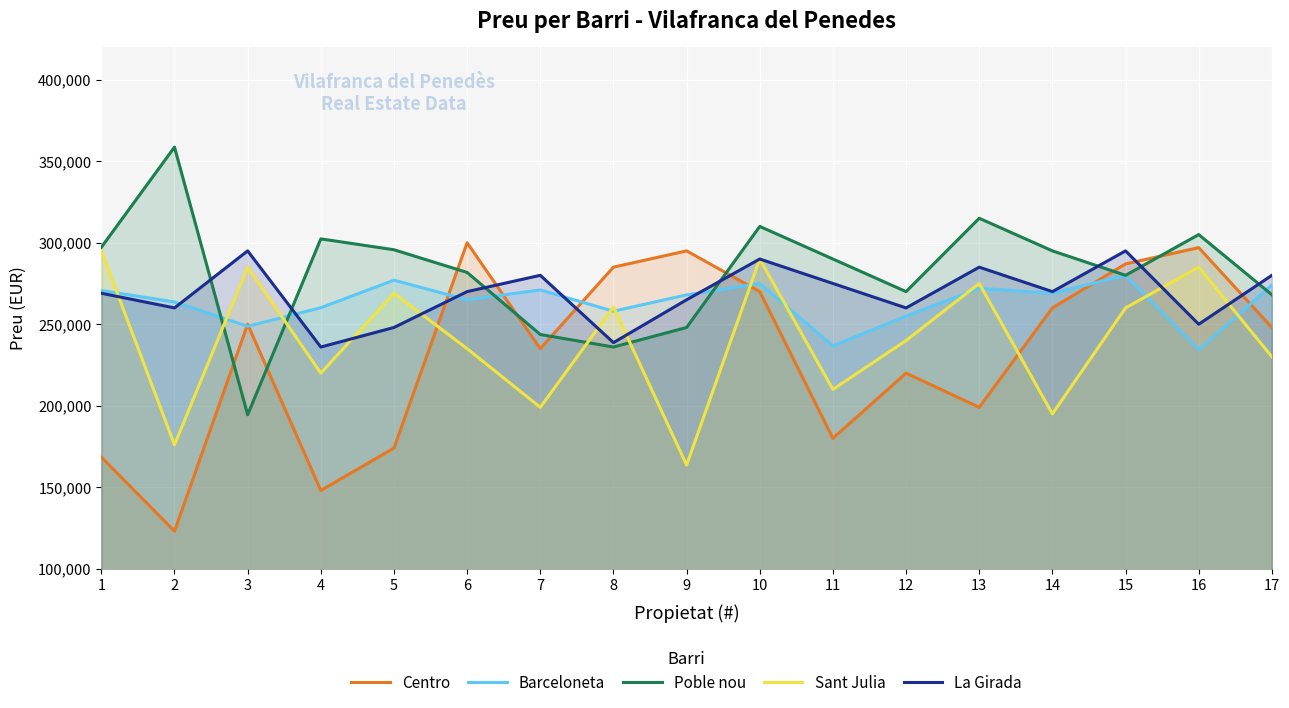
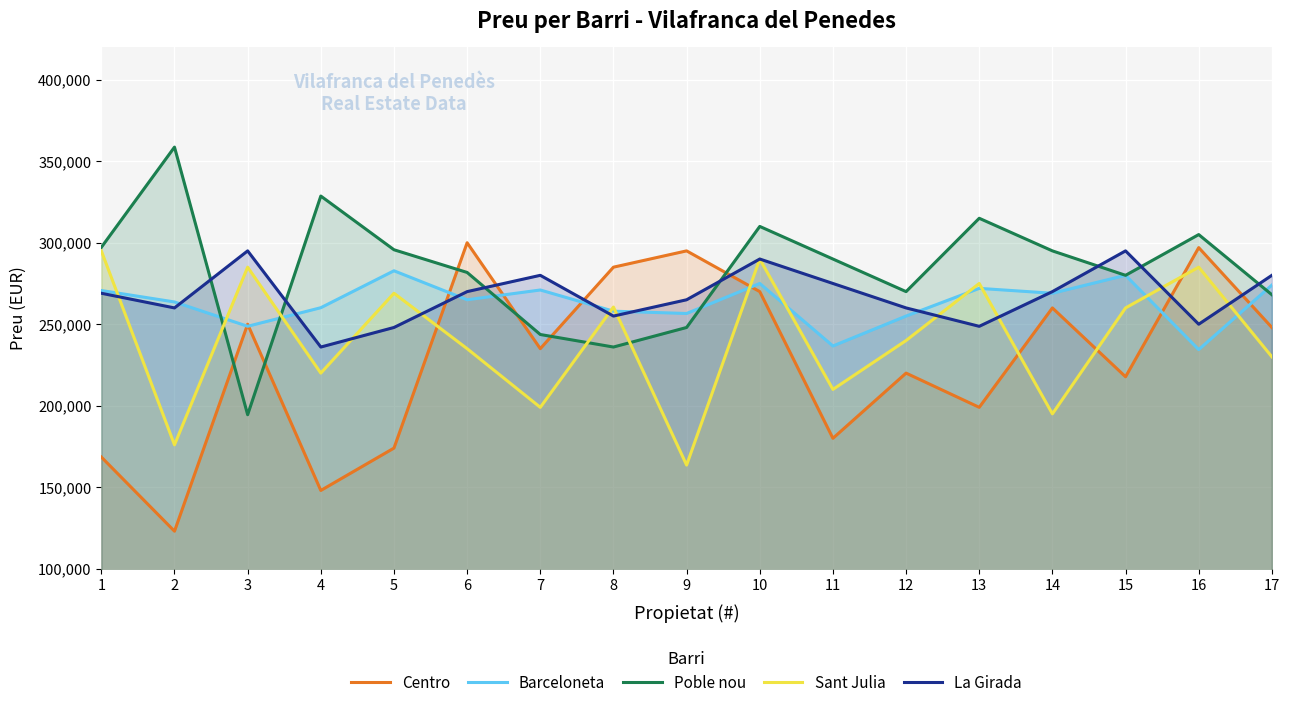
Poble nou, 4: 302,000 -> 329,000
Barceloneta, 5: 277,000 -> 283,000
La Girada, 8: 239,000 -> 255,000
Barceloneta, 9: 268,000 -> 257,000
La Girada, 13: 285,000 -> 249,000
Centro, 15: 287,000 -> 218,000
